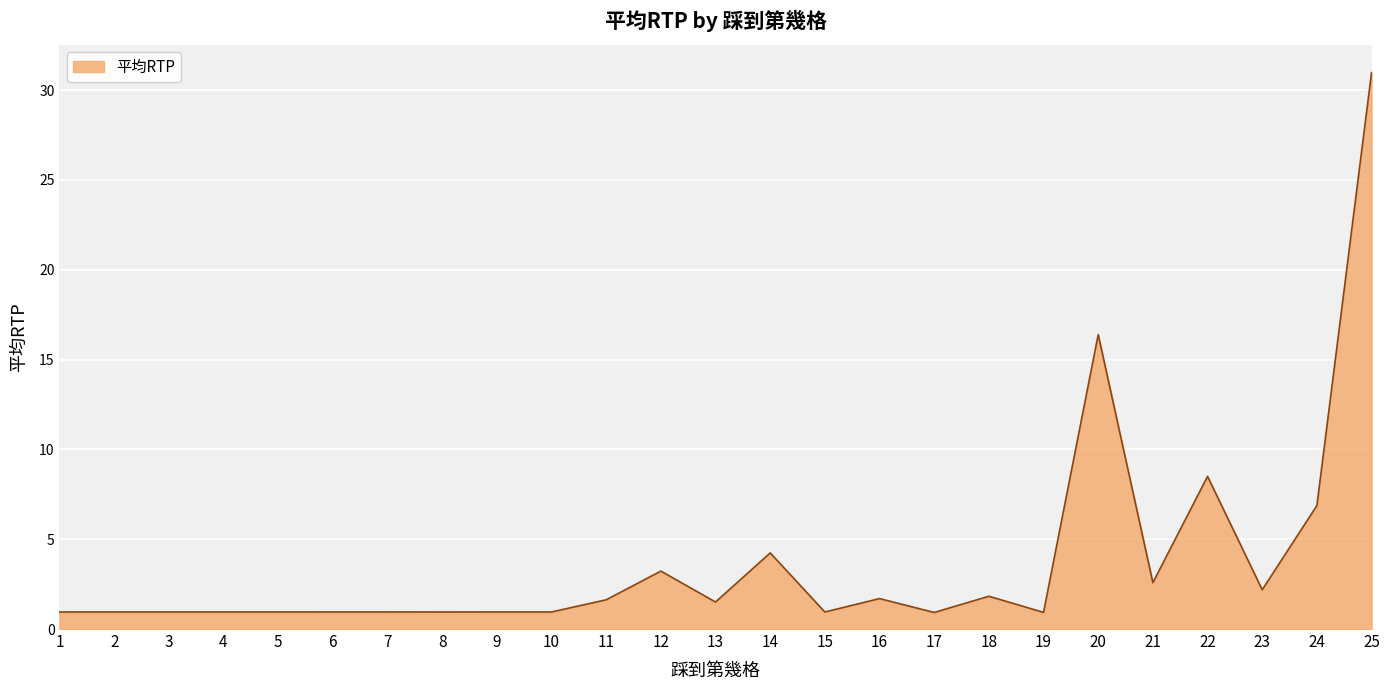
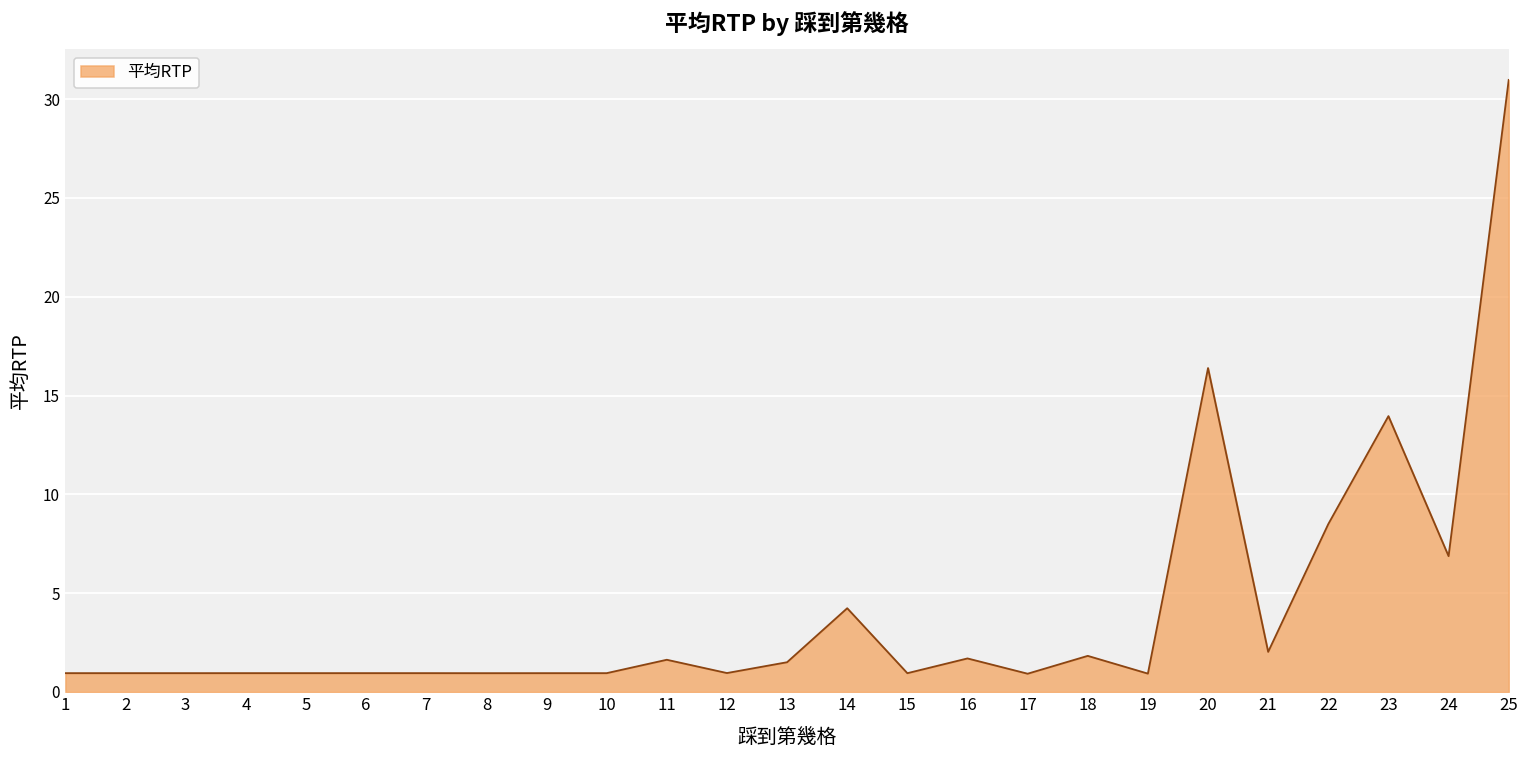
12: 3.2 -> 1.0
21: 2.6 -> 2.0
23: 2.2 -> 14.0
